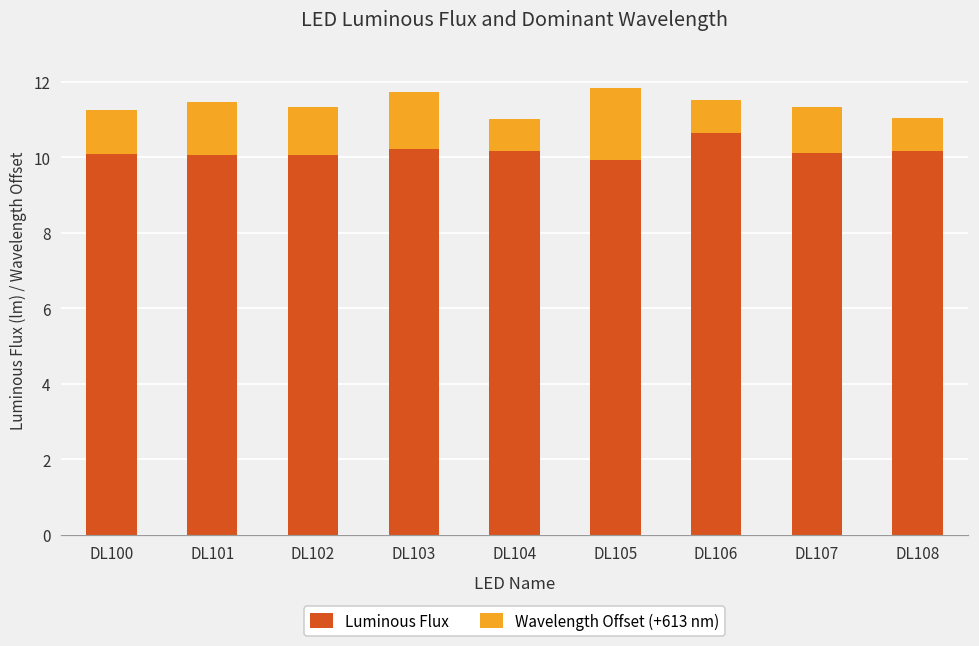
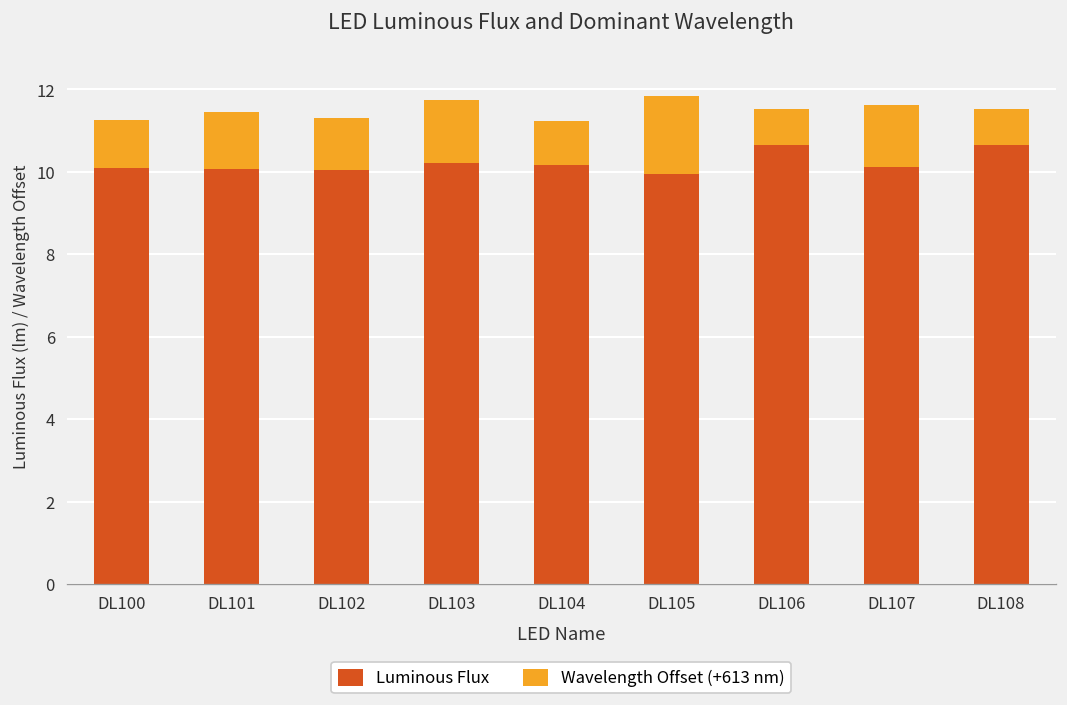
Wavelength Offset (+613 nm), DL104: 0.8 -> 1.1
Wavelength Offset (+613 nm), DL107: 1.2 -> 1.5
Luminous Flux, DL108: 10.2 -> 10.7
